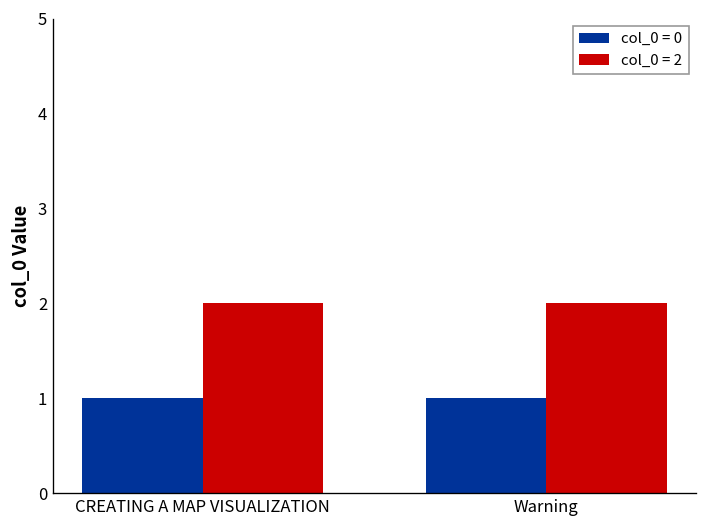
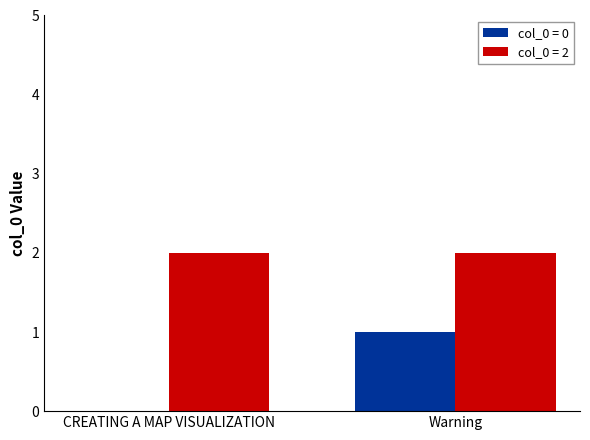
col_0 = 0, CREATING A MAP VISUALIZATION: 1 -> 0
